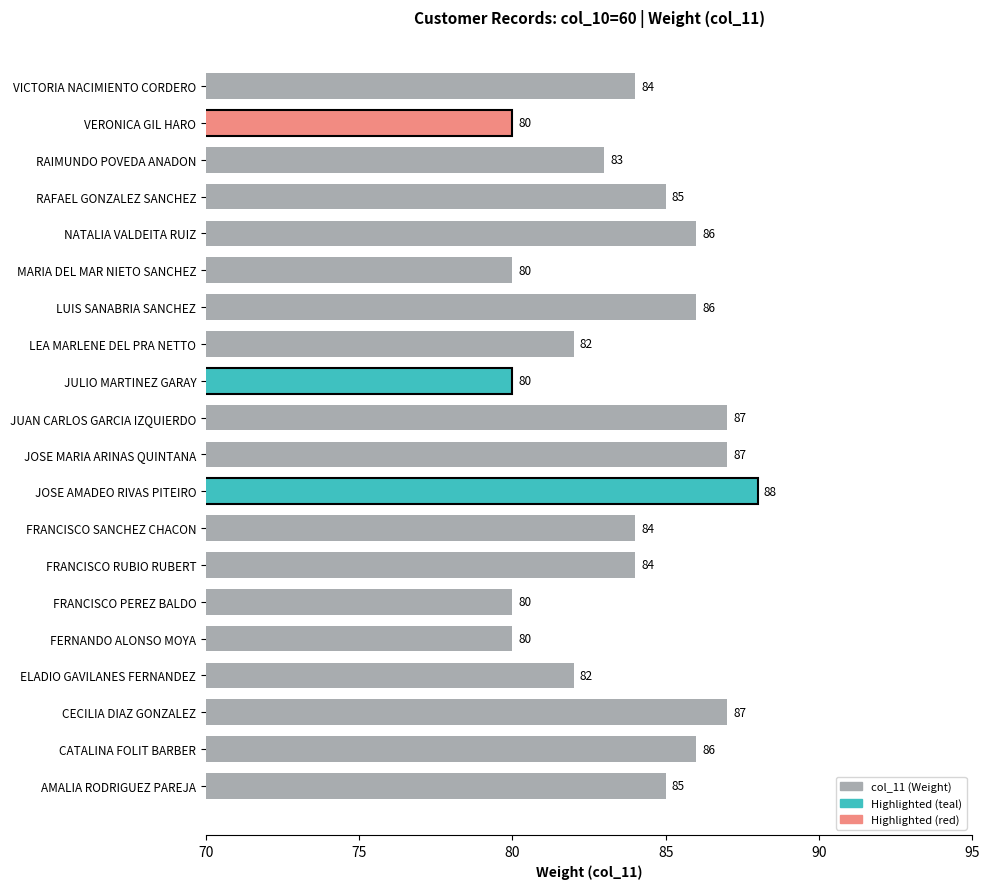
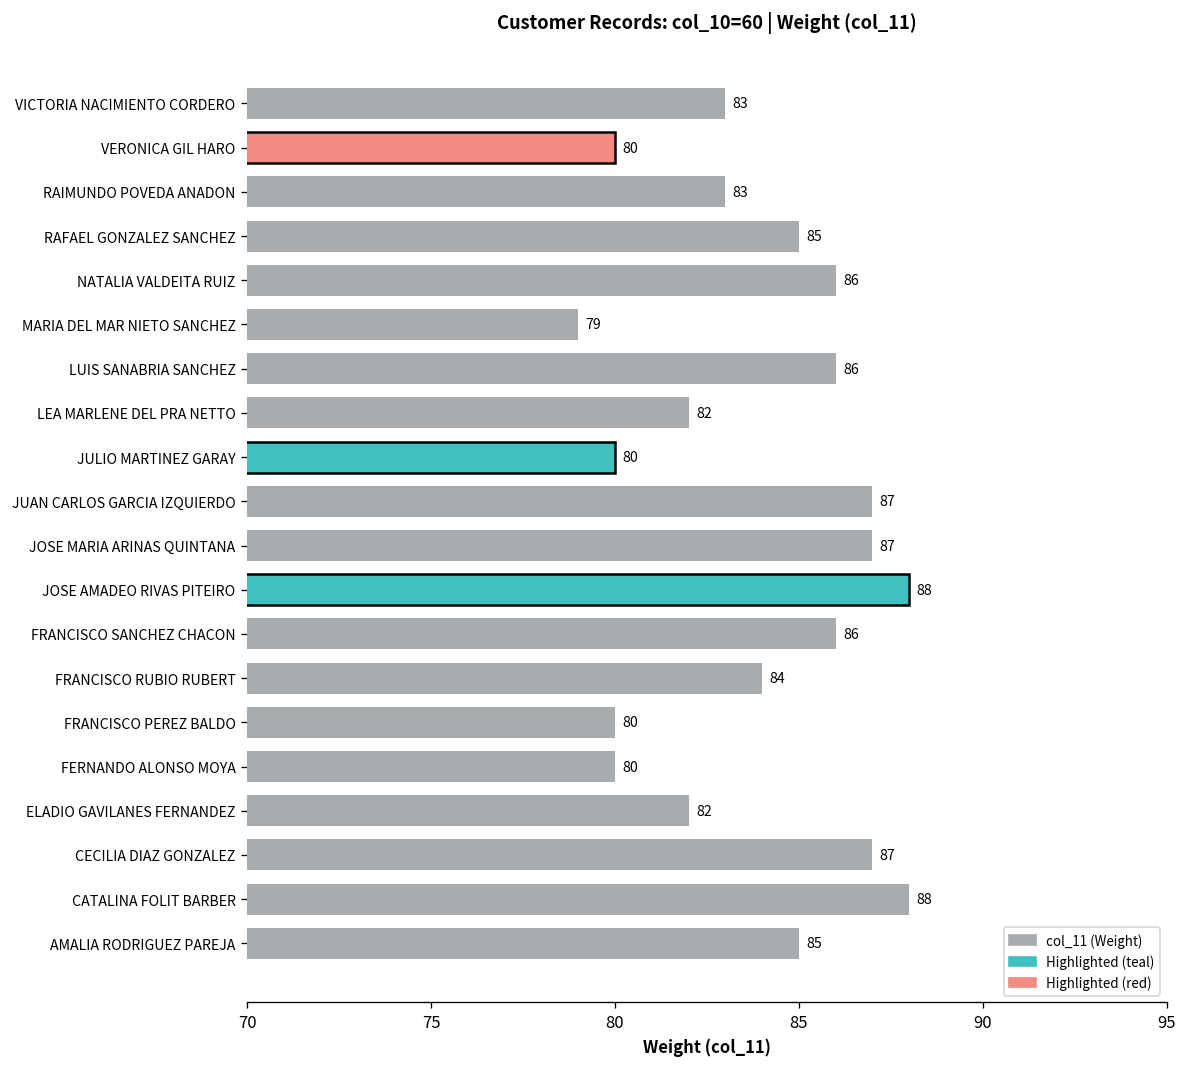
VICTORIA NACIMIENTO CORDERO: 84 -> 83
MARIA DEL MAR NIETO SANCHEZ: 80 -> 79
FRANCISCO SANCHEZ CHACON: 84 -> 86
CATALINA FOLIT BARBER: 86 -> 88
